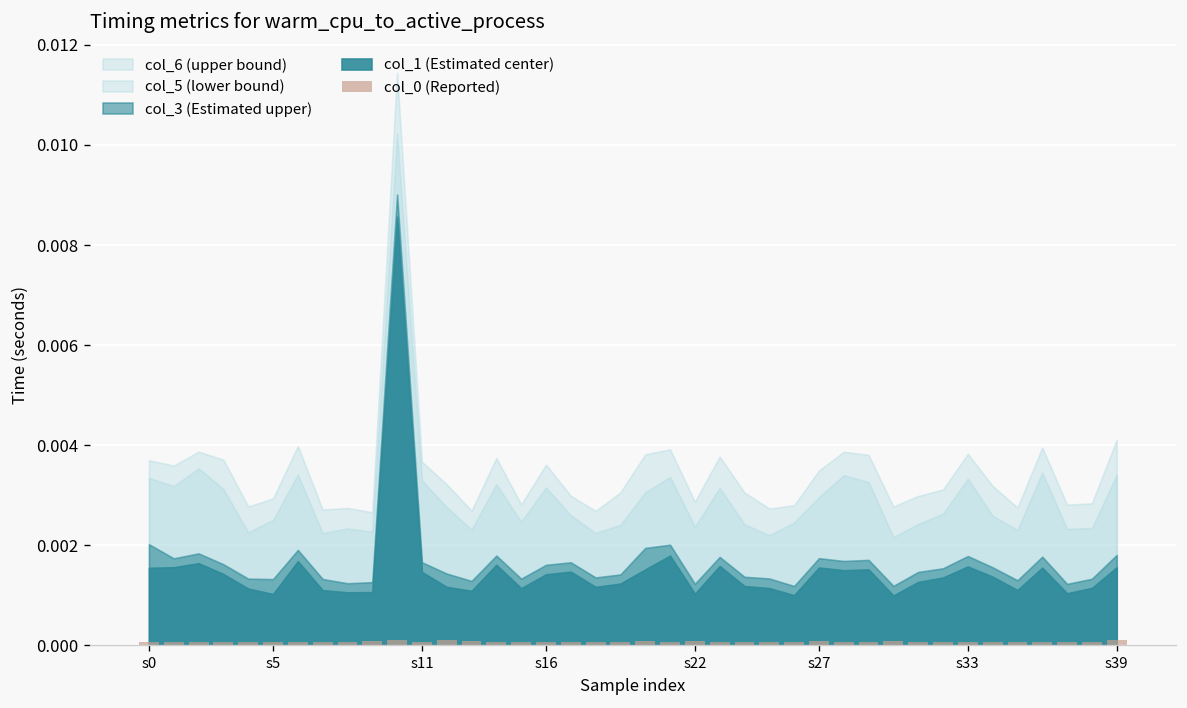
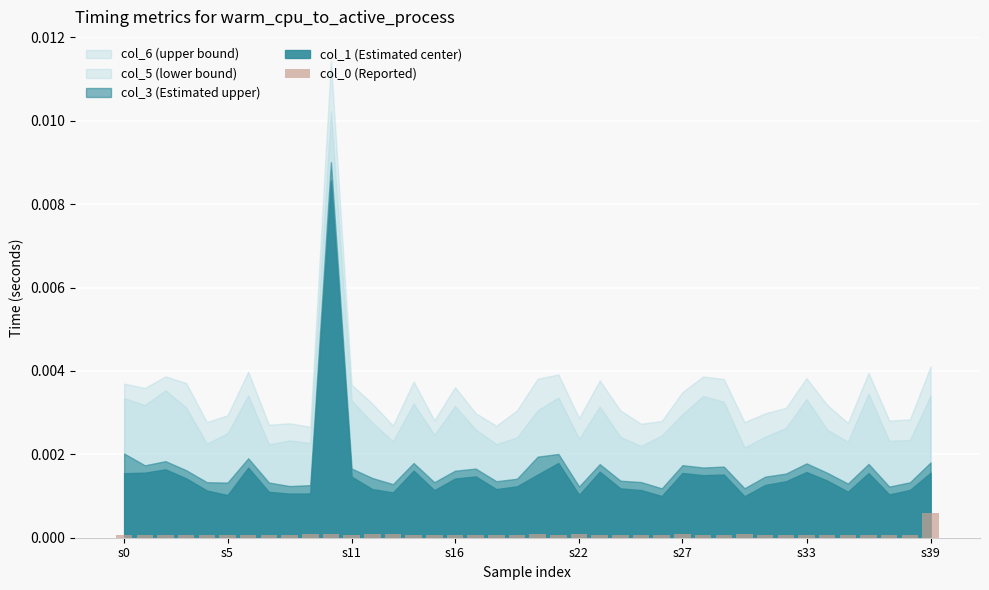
col_0 (Reported), s39: 0.0001 -> 0.0006
